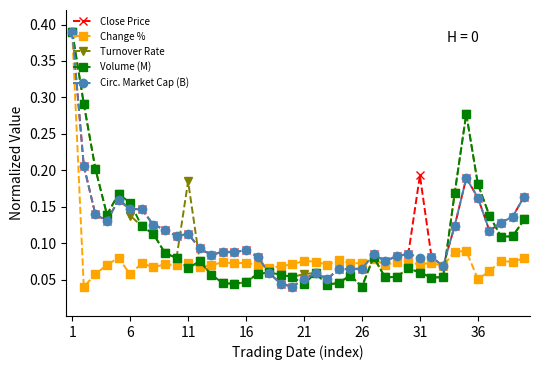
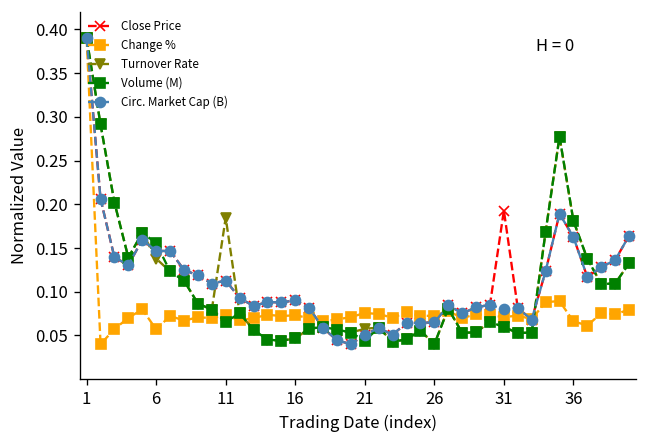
Change %, 36: 0.05 -> 0.07
